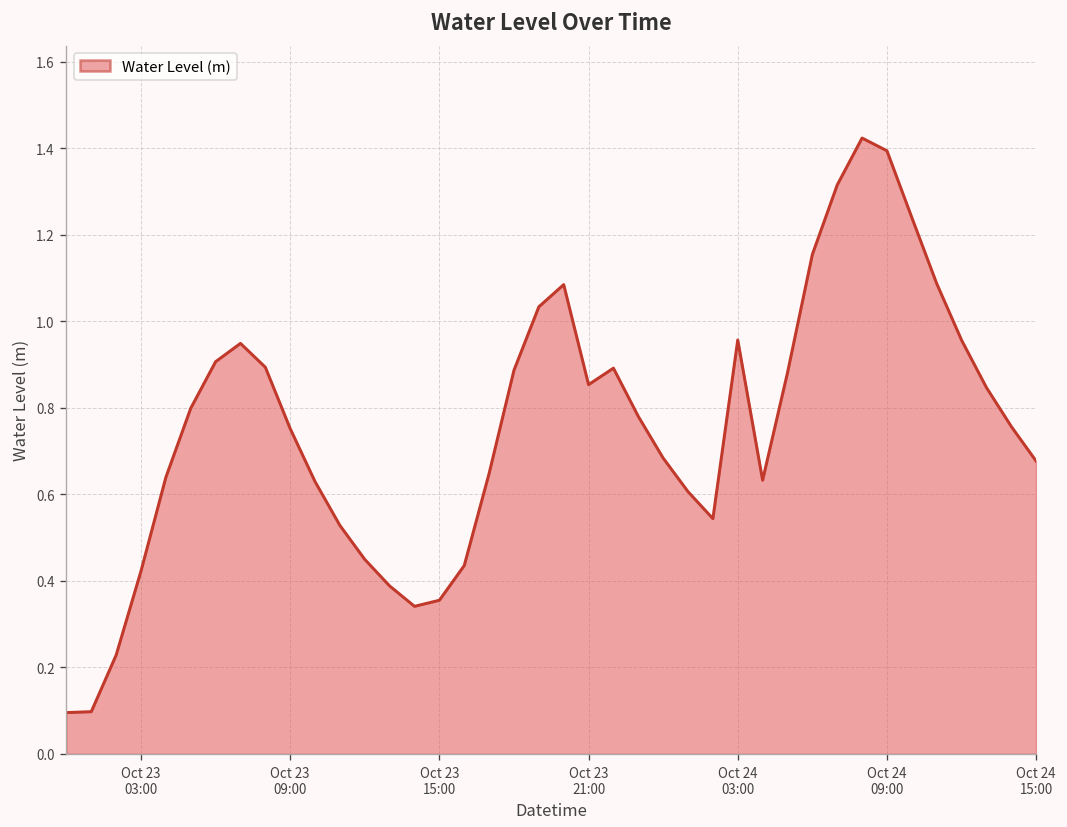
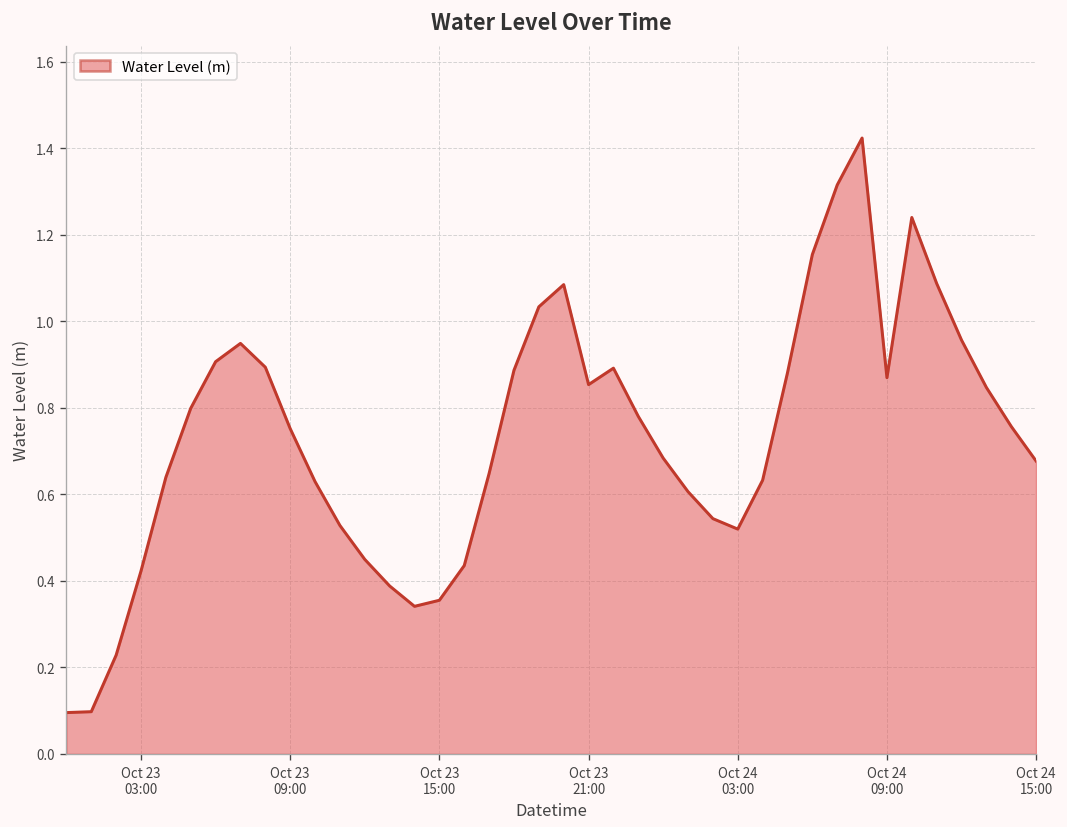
Oct 24 03:00: 0.96 -> 0.52
Oct 24 09:00: 1.39 -> 0.87
